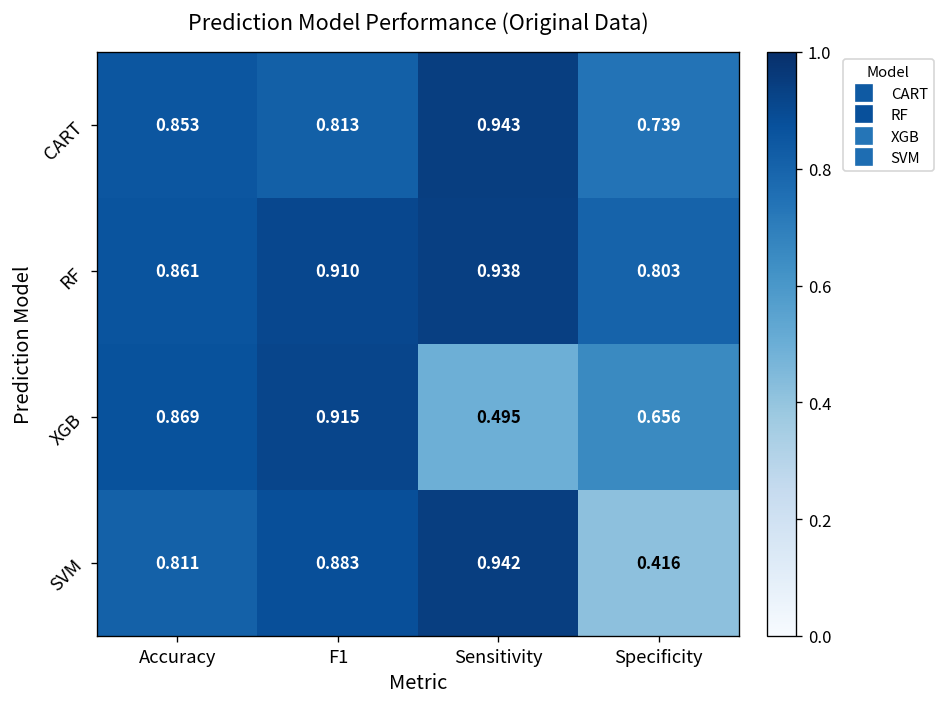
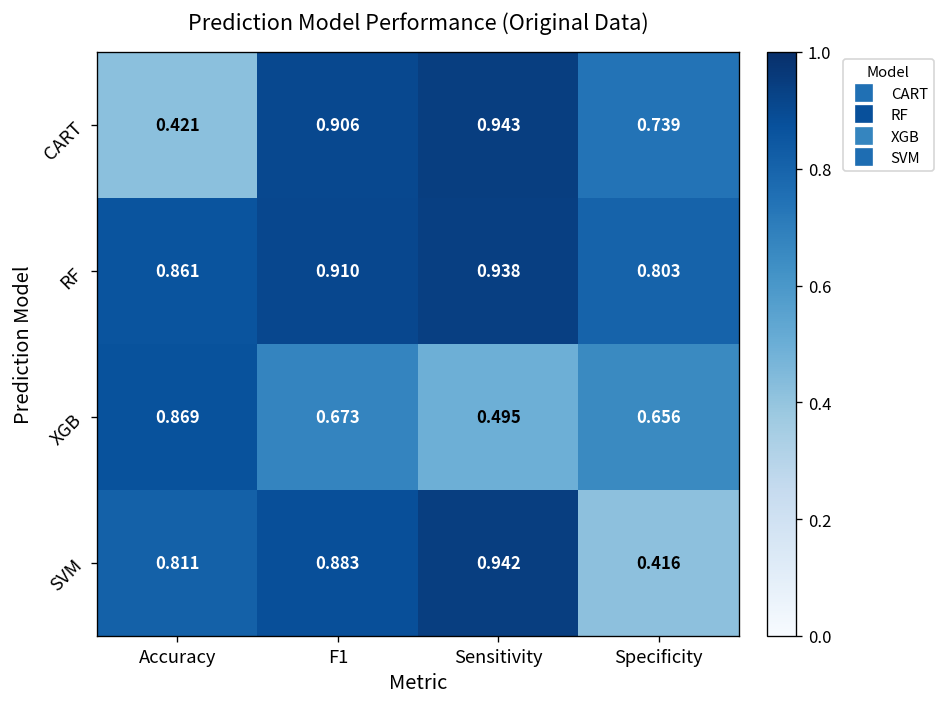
CART, Accuracy: 0.853 -> 0.421
CART, F1: 0.813 -> 0.906
XGB, F1: 0.915 -> 0.673
